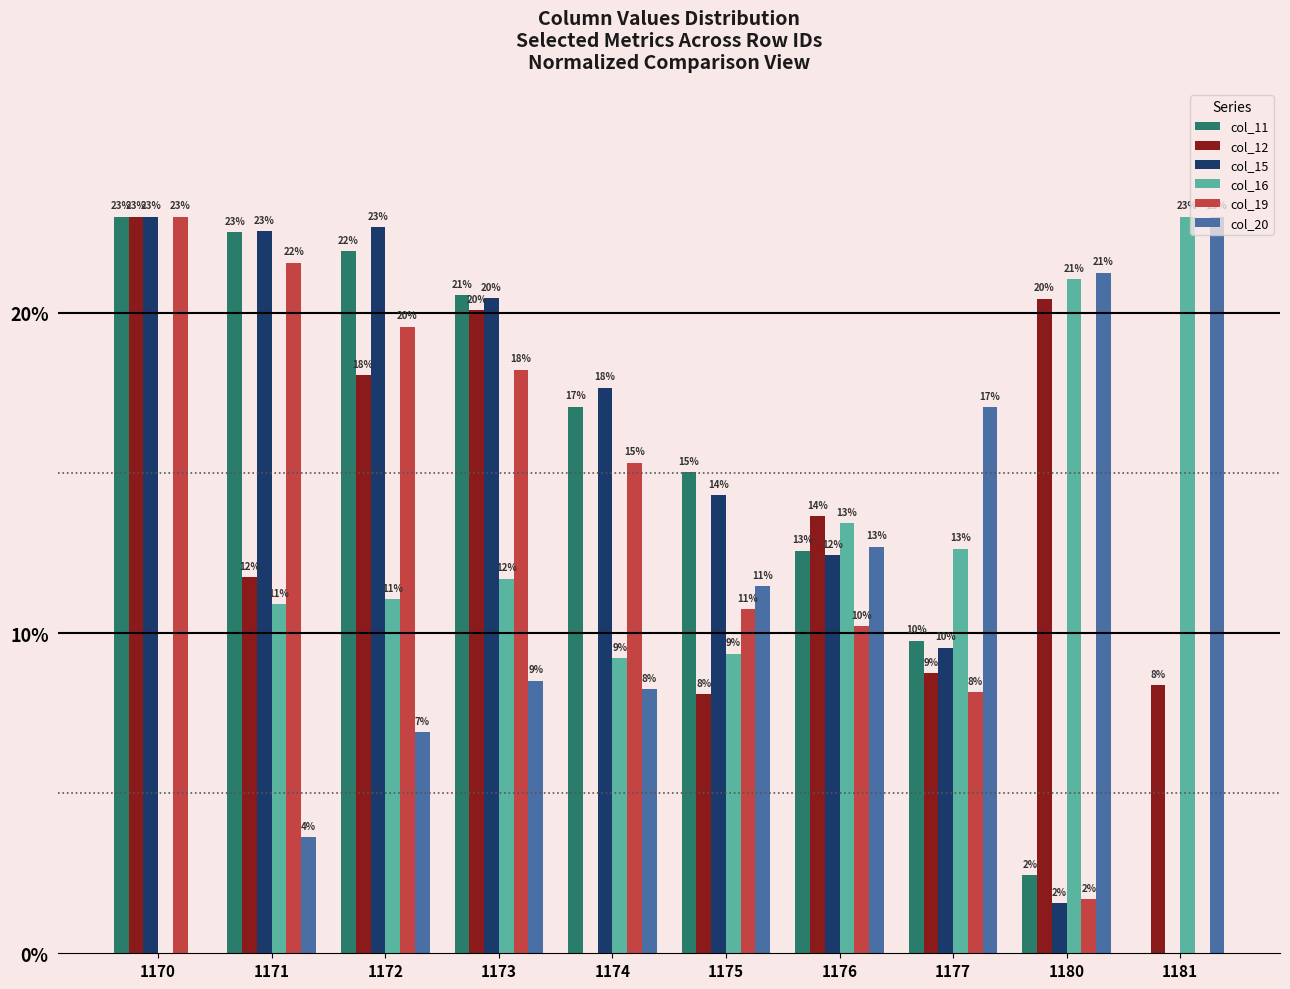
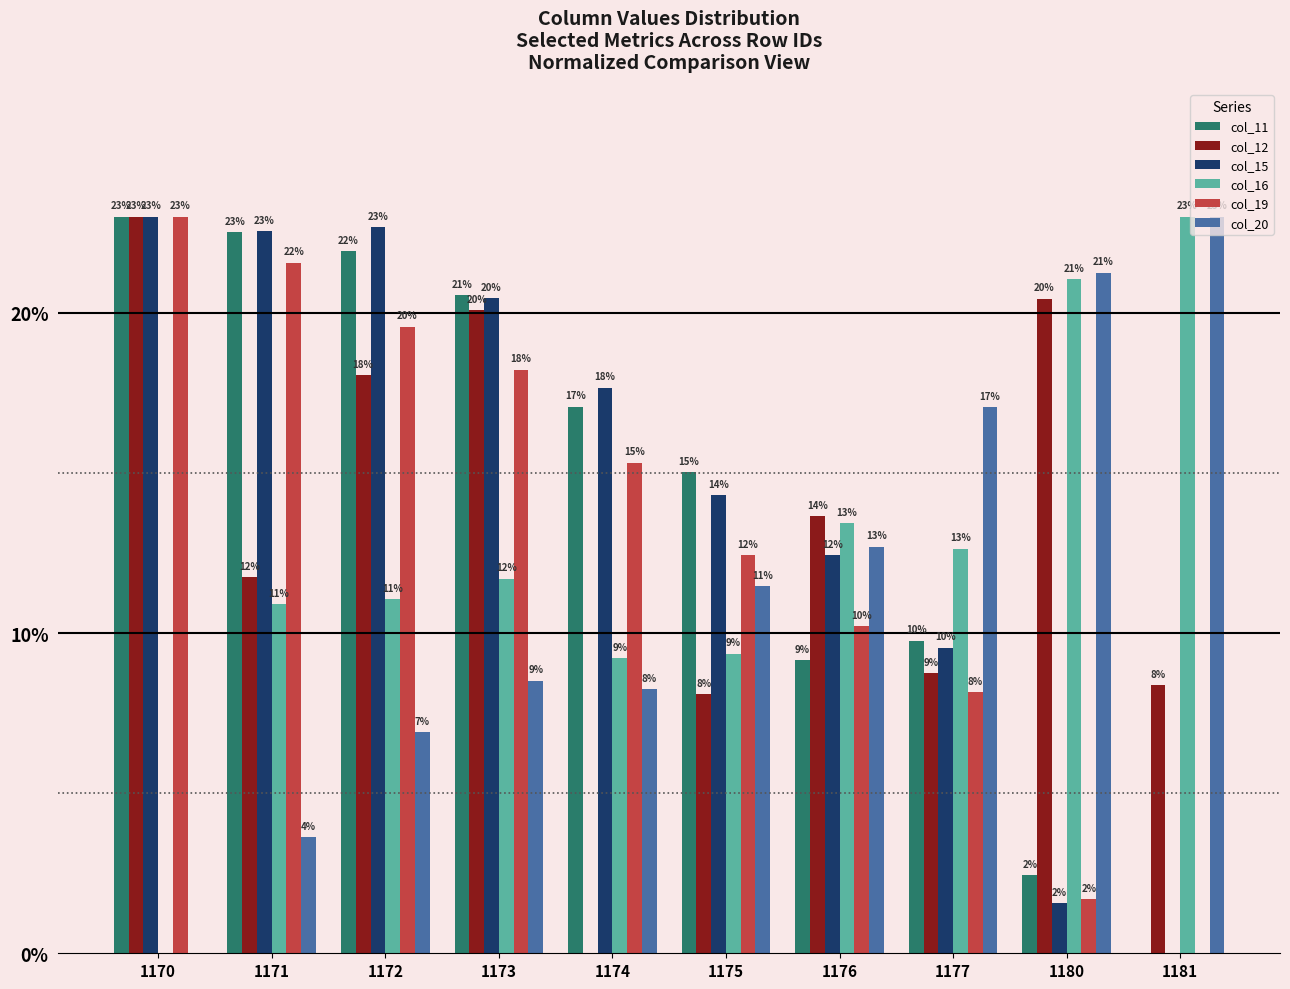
col_19, 1175: 11% -> 12%
col_11, 1176: 13% -> 9%
